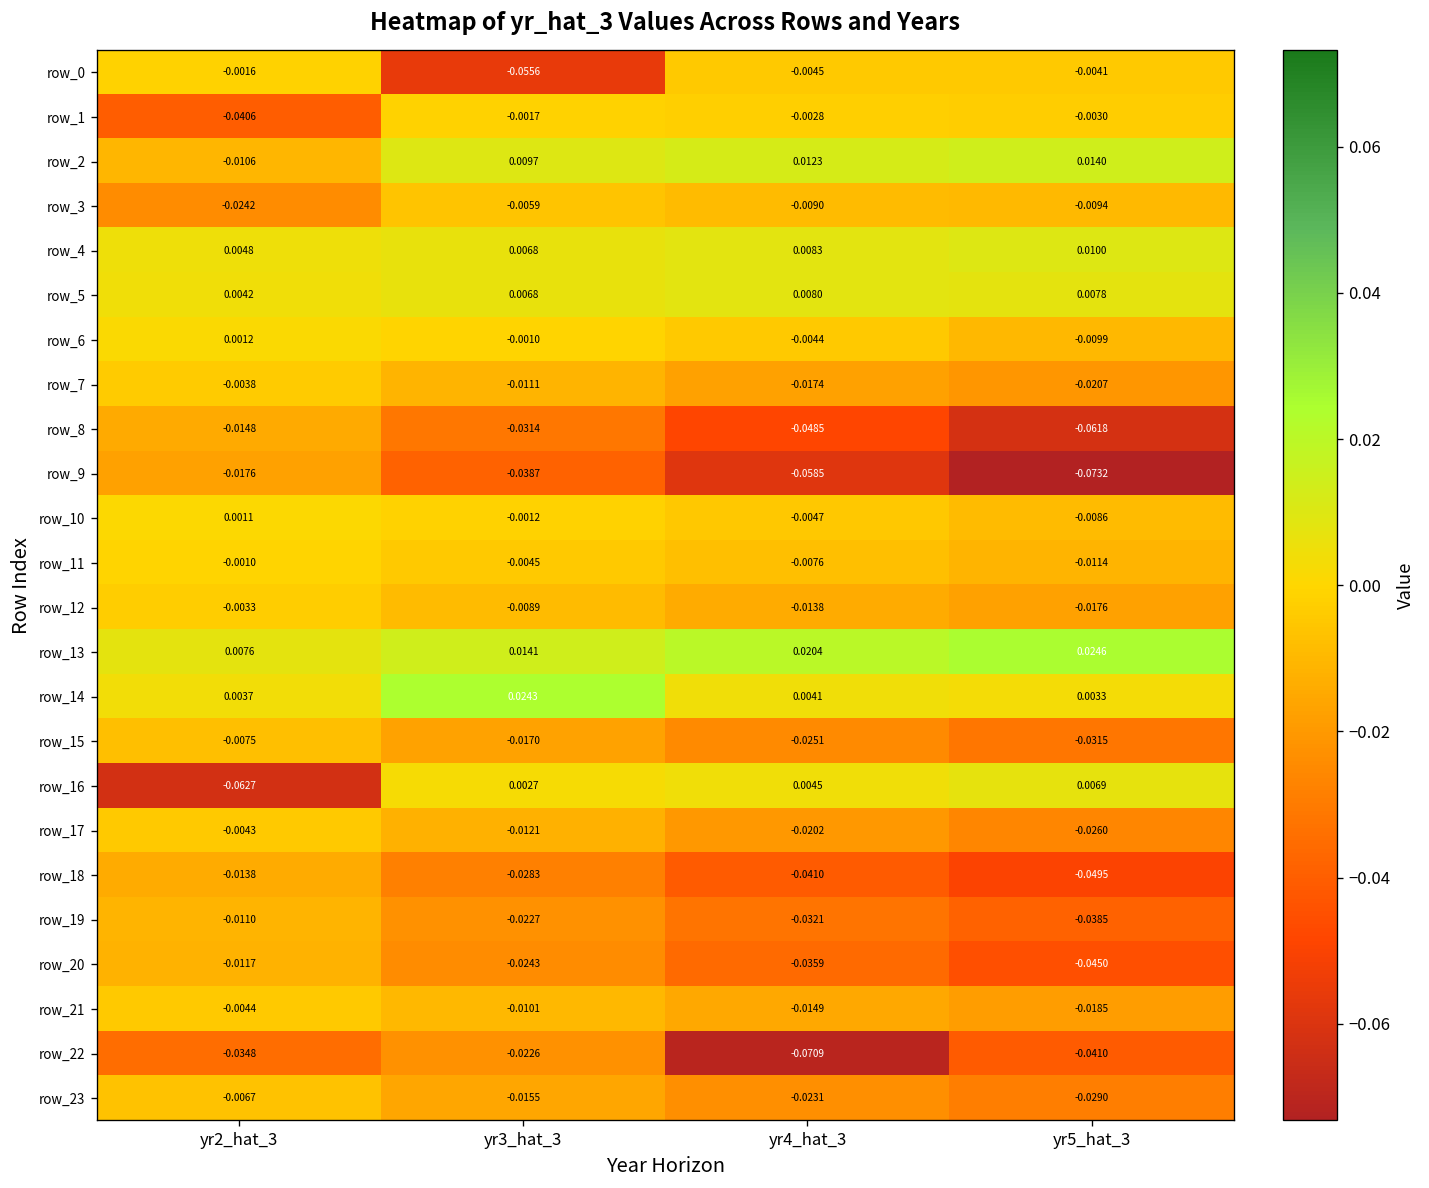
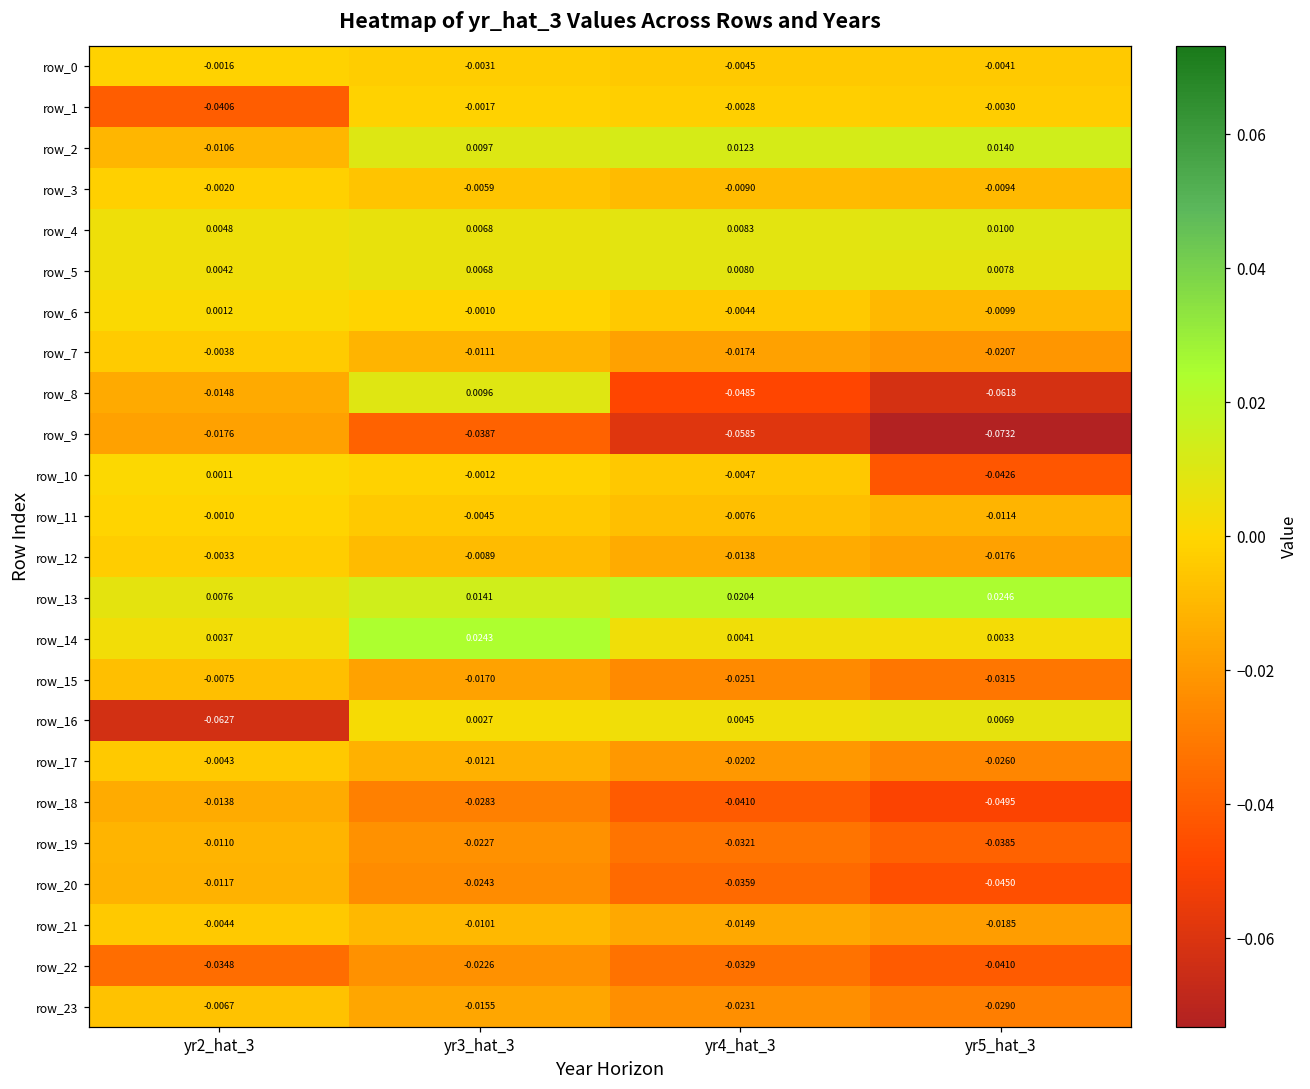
row_0, yr3_hat_3: -0.0556 -> -0.0031
row_3, yr2_hat_3: -0.0242 -> -0.0020
row_8, yr3_hat_3: -0.0314 -> 0.0096
row_10, yr5_hat_3: -0.0086 -> -0.0426
row_22, yr4_hat_3: -0.0709 -> -0.0329
